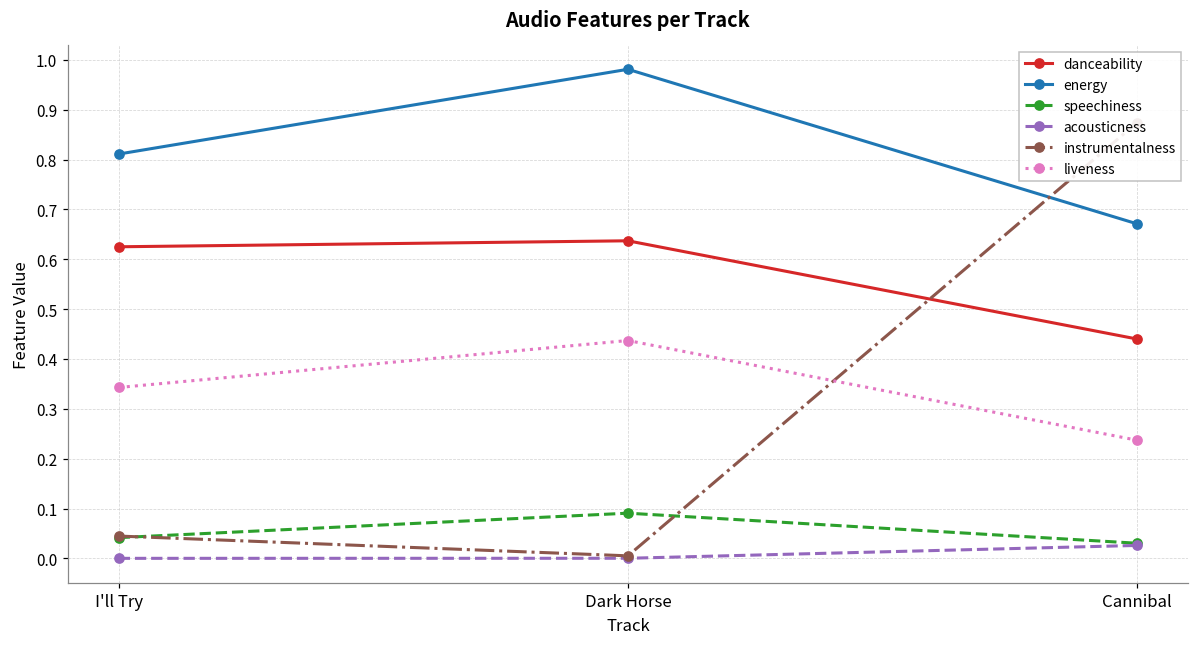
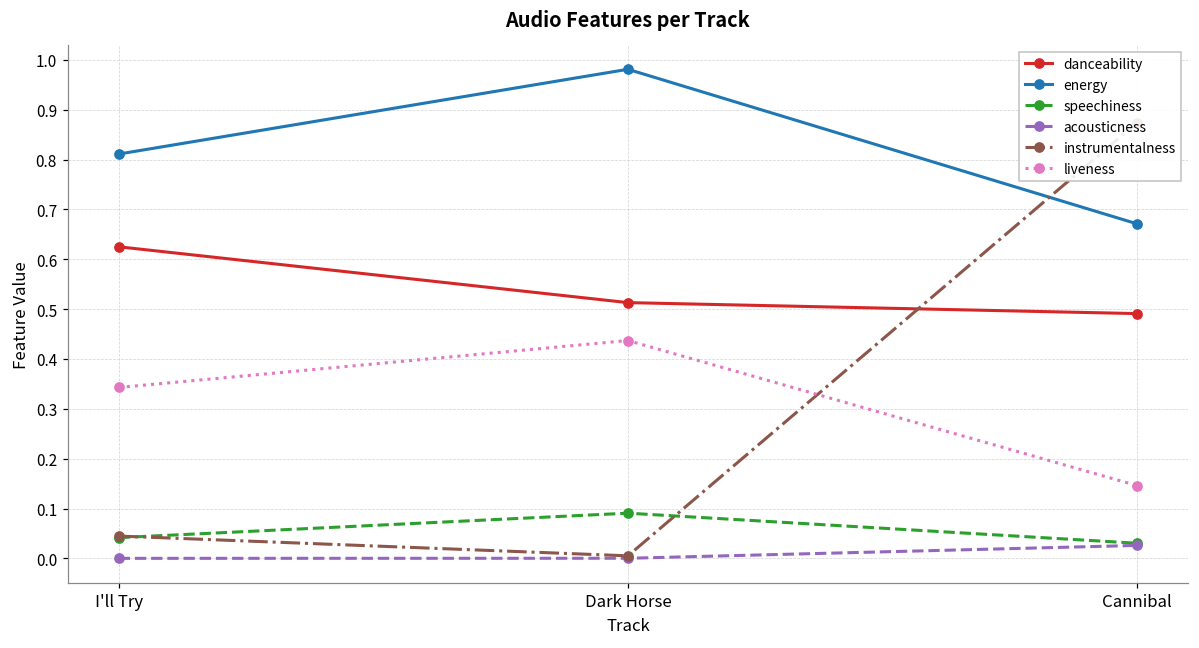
danceability, Dark Horse: 0.64 -> 0.51
danceability, Cannibal: 0.44 -> 0.49
liveness, Cannibal: 0.24 -> 0.15
